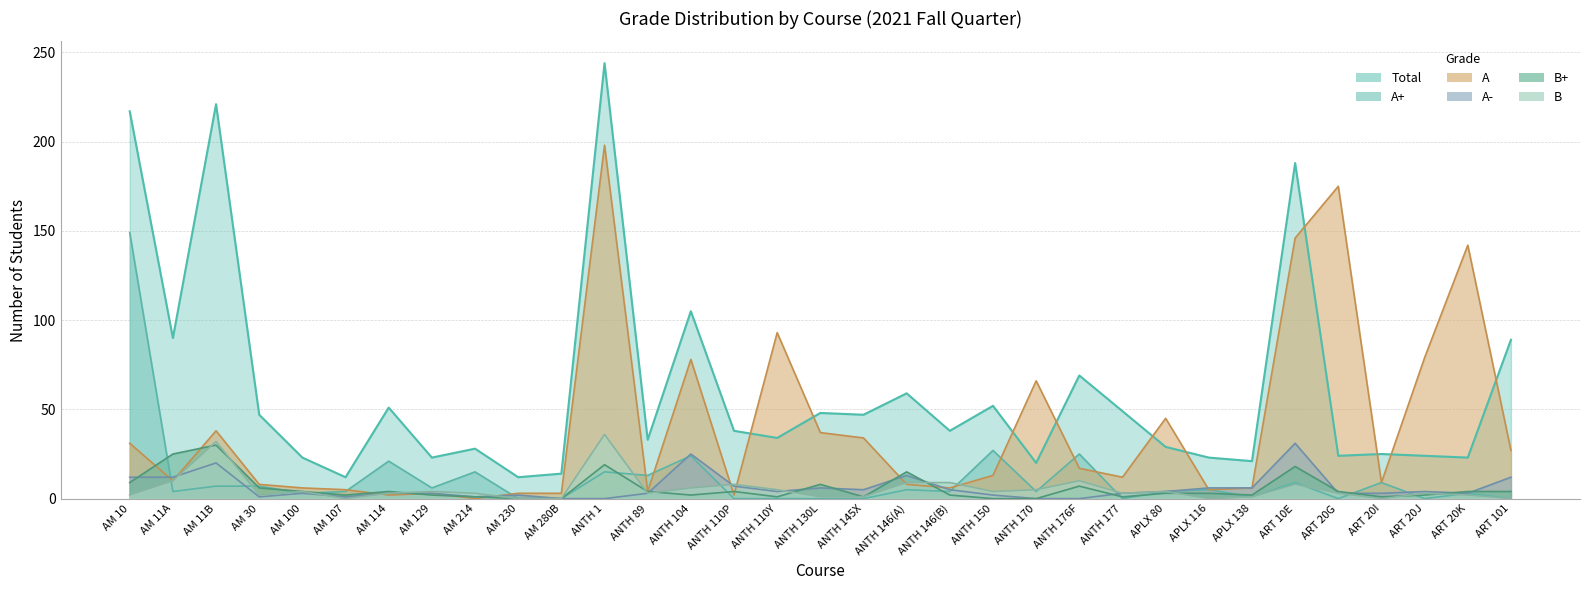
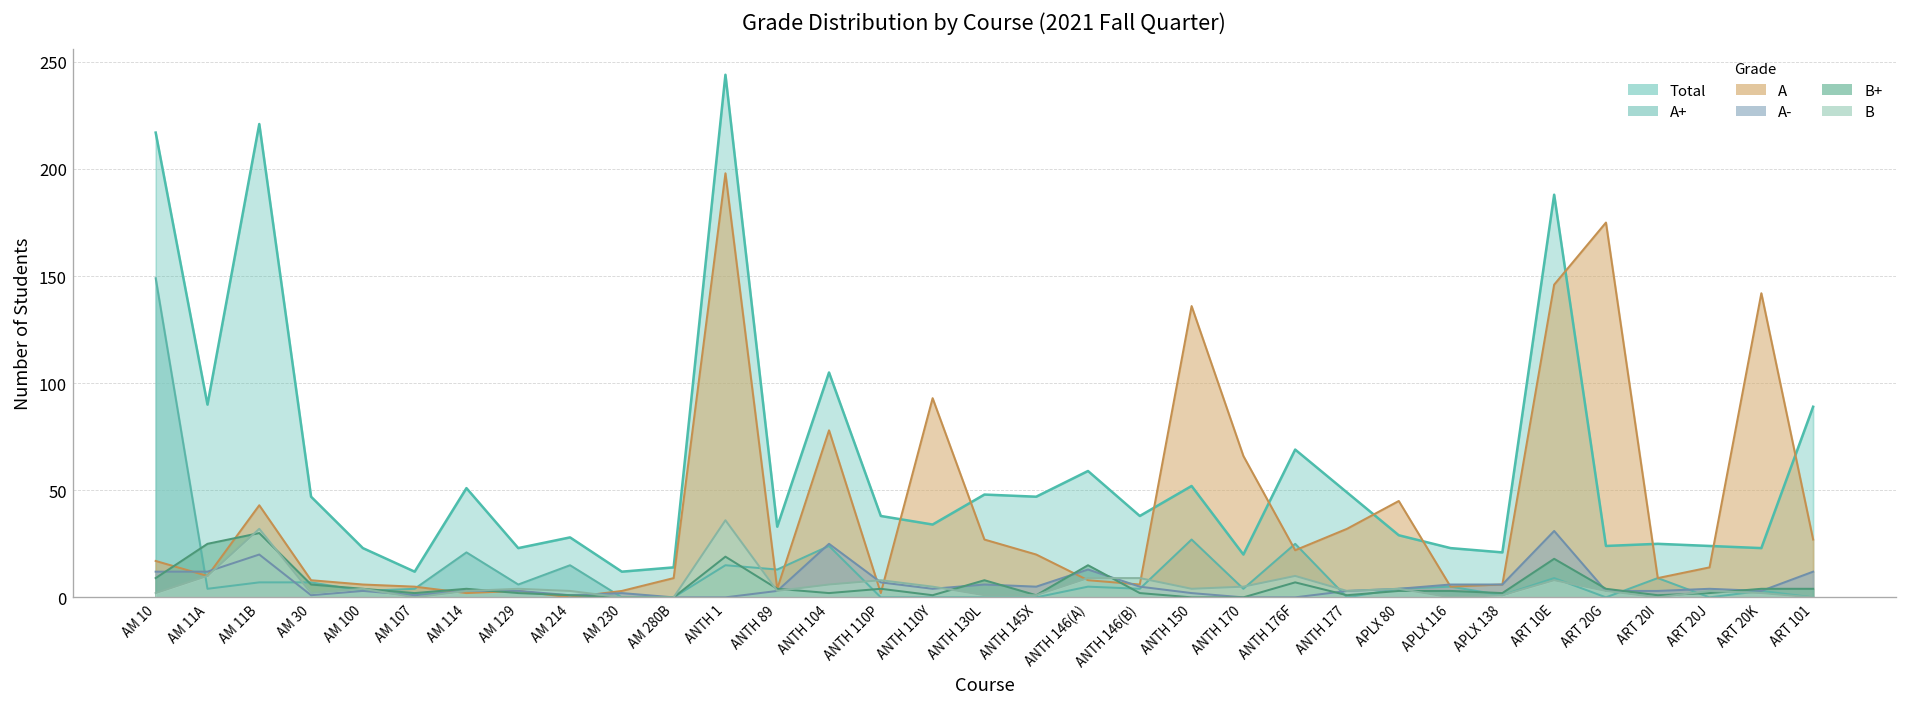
A, AM 10: 31 -> 17
A, AM 11B: 38 -> 43
A, AM 280B: 3 -> 9
A, ANTH 130L: 37 -> 27
A, ANTH 145X: 34 -> 20
A, ANTH 150: 13 -> 136
A, ANTH 176F: 17 -> 22
A, ANTH 177: 12 -> 32
A, ART 20J: 79 -> 14
